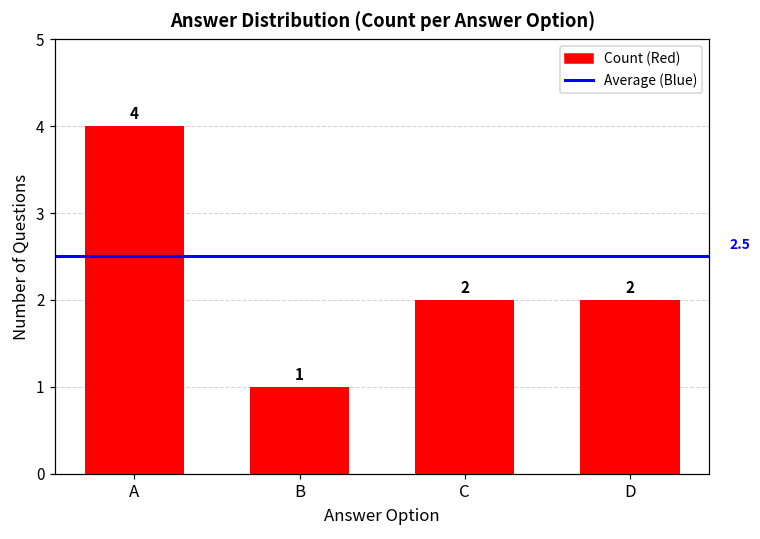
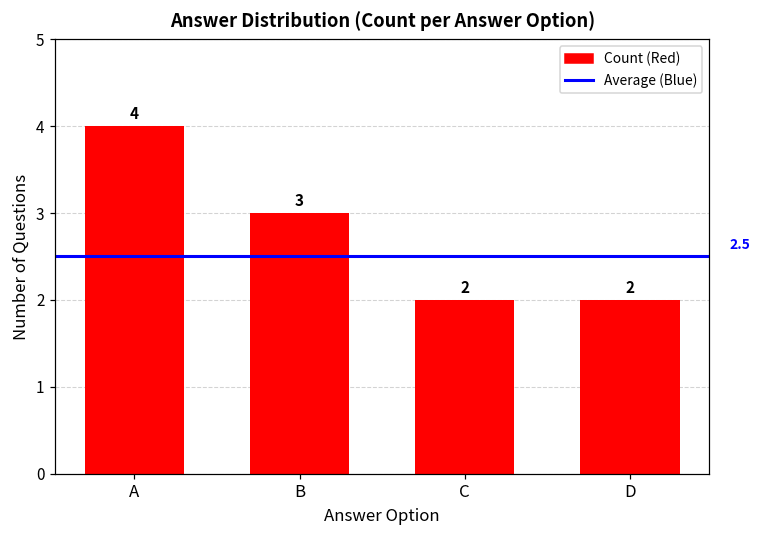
B: 1 -> 3
